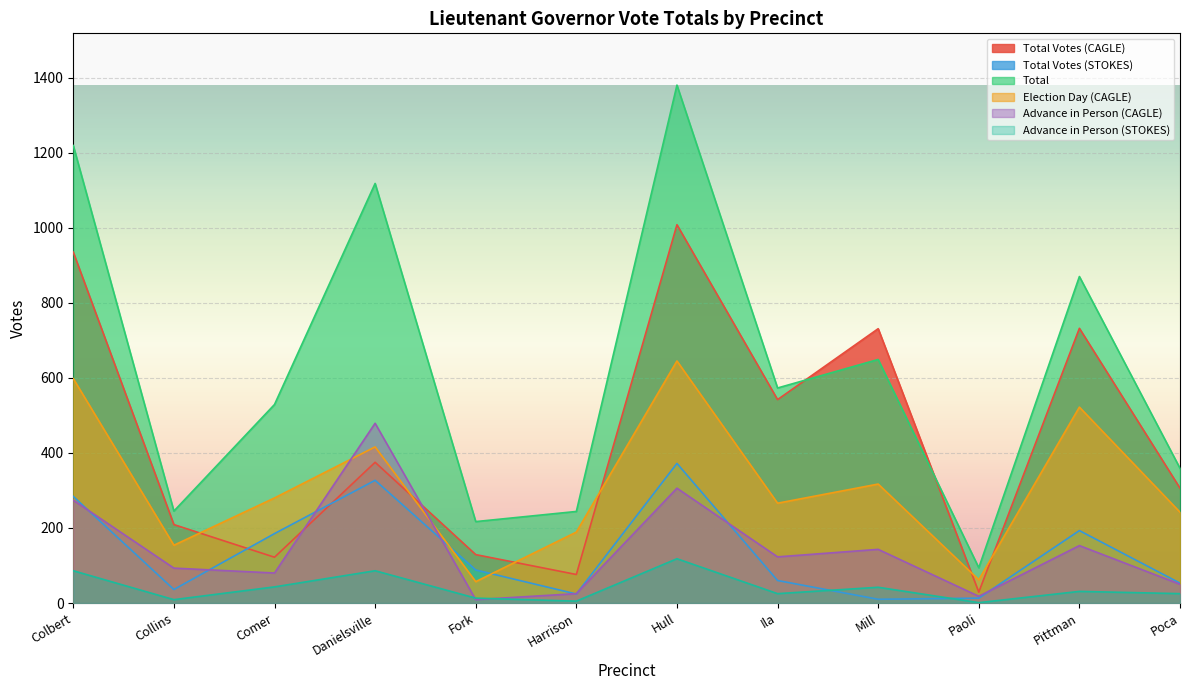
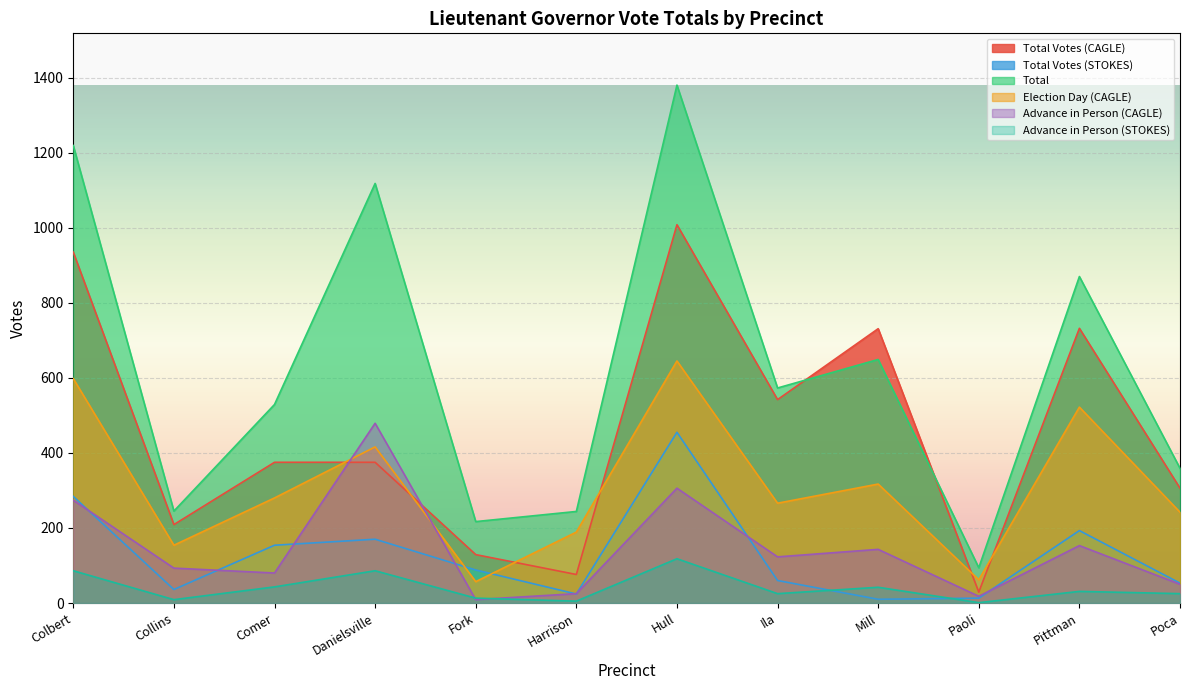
Total Votes (CAGLE), Comer: 120 -> 380
Total Votes (STOKES), Comer: 190 -> 150
Total Votes (STOKES), Danielsville: 330 -> 170
Total Votes (STOKES), Hull: 370 -> 460
